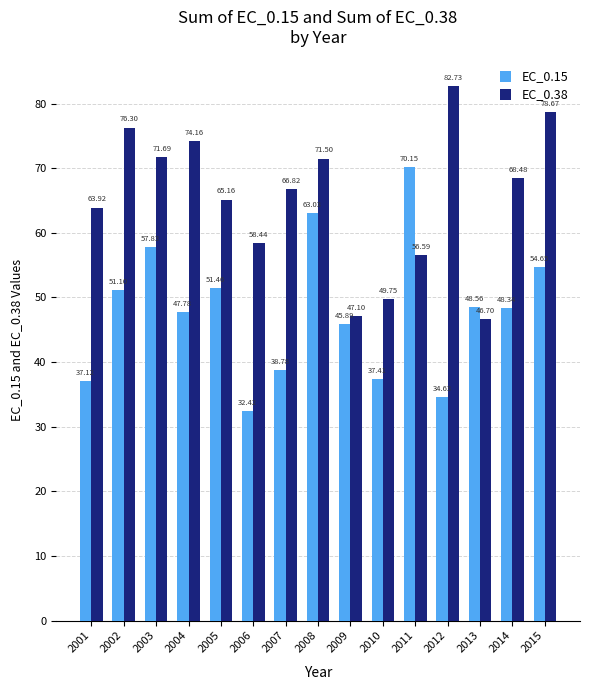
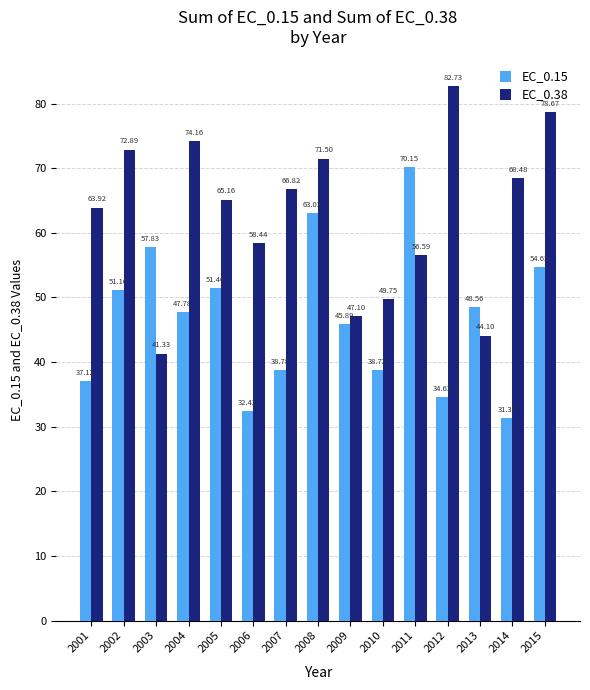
EC_0.38, 2002: 76.30 -> 72.89
EC_0.38, 2003: 71.69 -> 41.33
EC_0.15, 2010: 37.41 -> 38.72
EC_0.38, 2013: 46.70 -> 44.10
EC_0.15, 2014: 48.34 -> 31.32
